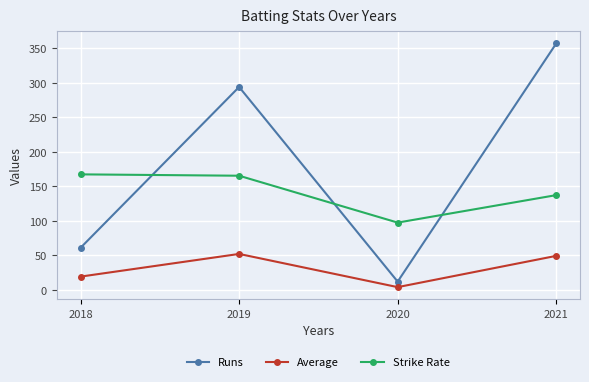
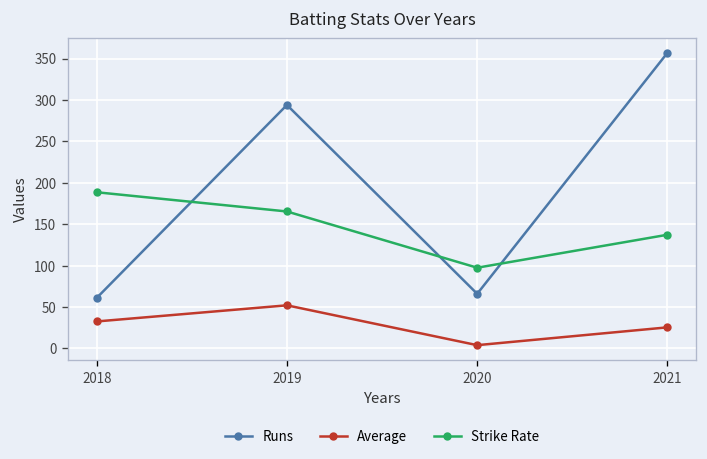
Average, 2018: 20 -> 30
Strike Rate, 2018: 170 -> 190
Runs, 2020: 10 -> 70
Average, 2021: 50 -> 30
